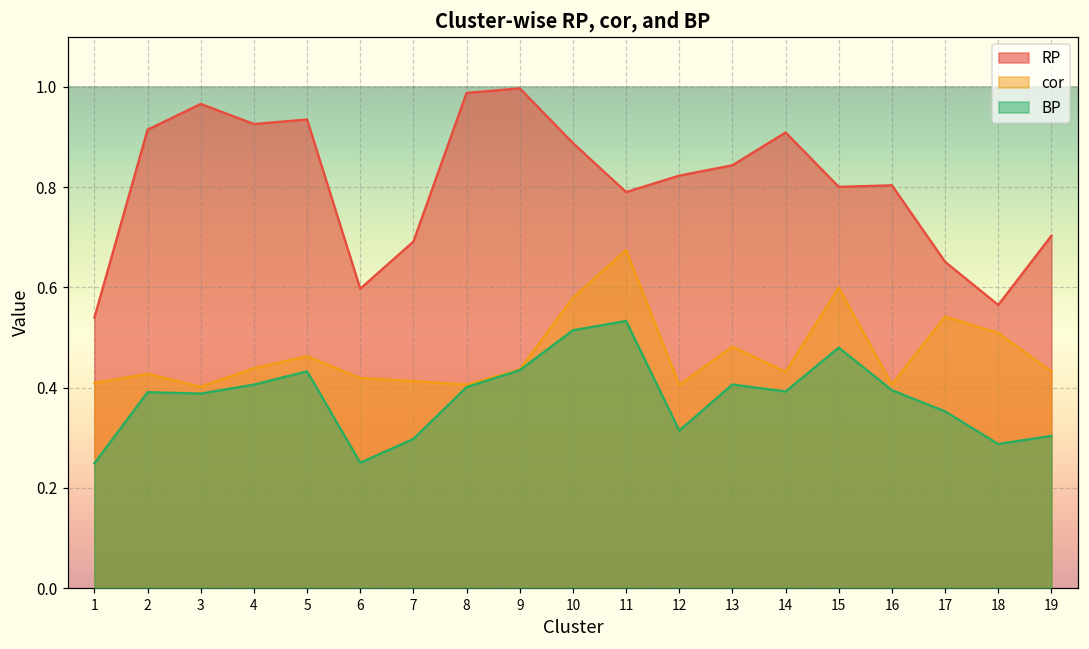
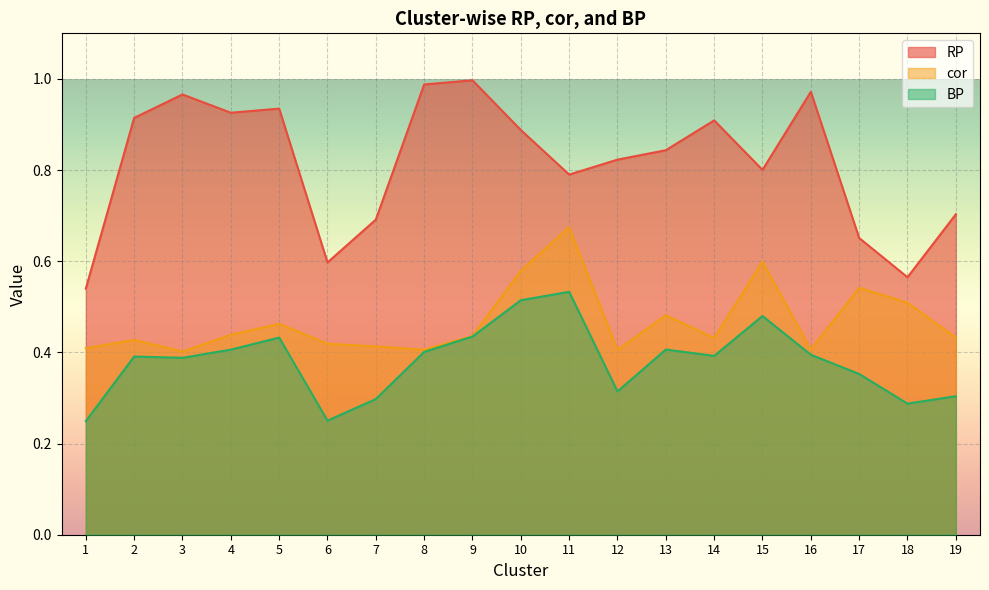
RP, 16: 0.80 -> 0.97
